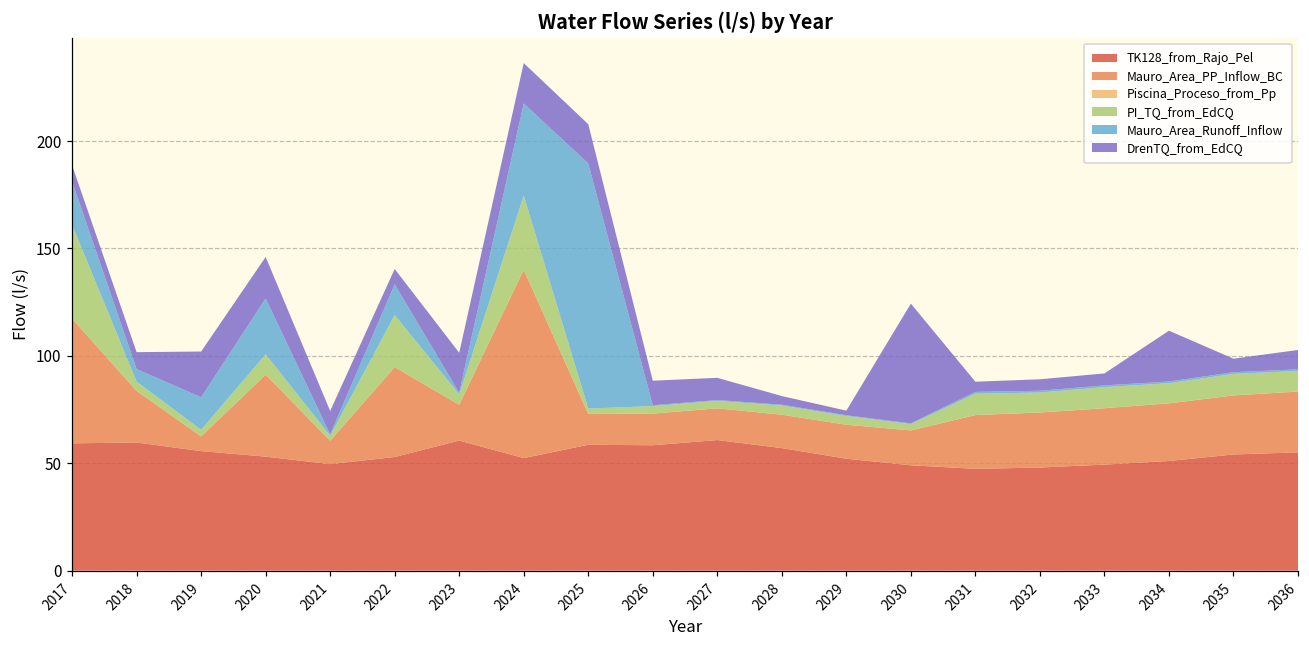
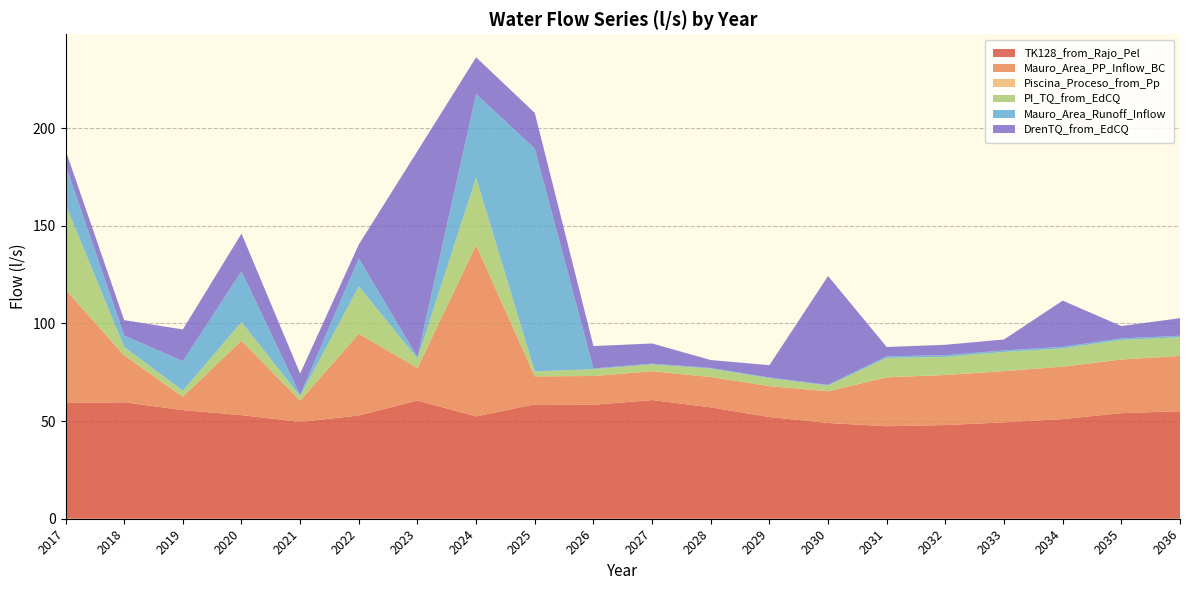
DrenTQ_from_EdCQ, 2019: 21 -> 16
DrenTQ_from_EdCQ, 2023: 19 -> 106
DrenTQ_from_EdCQ, 2029: 2 -> 6
